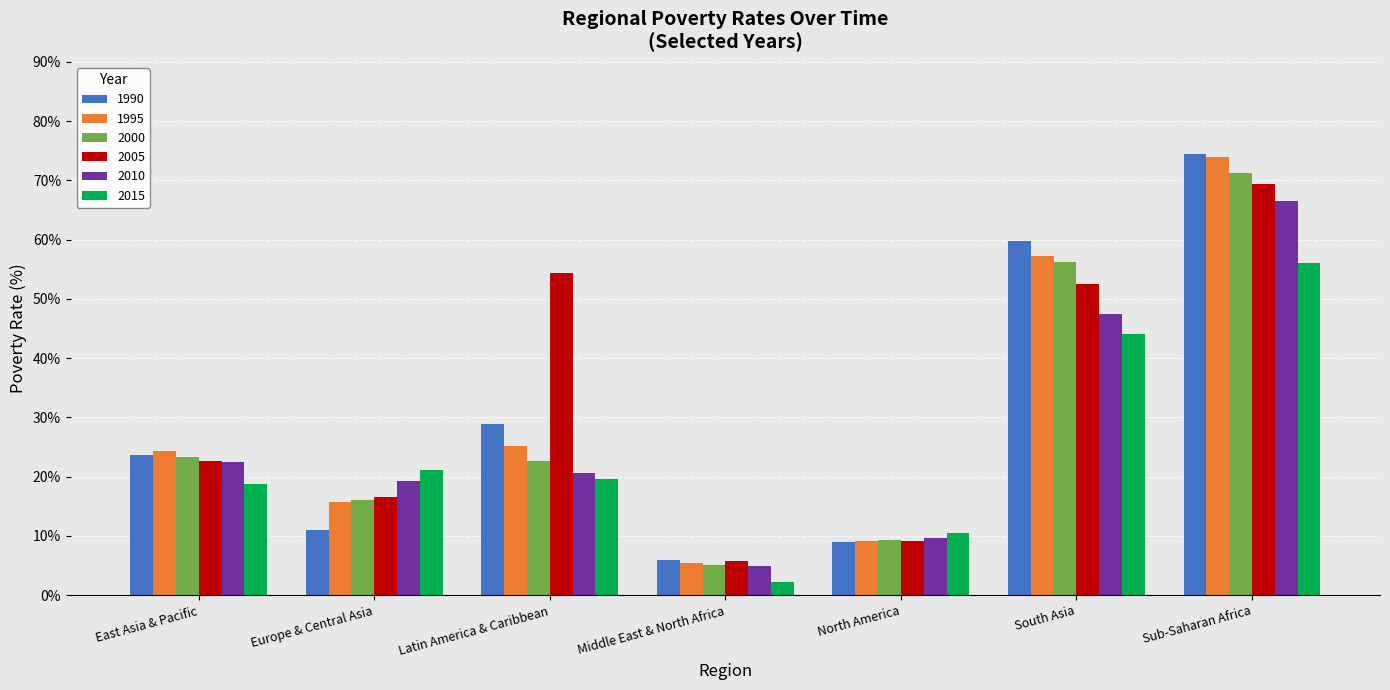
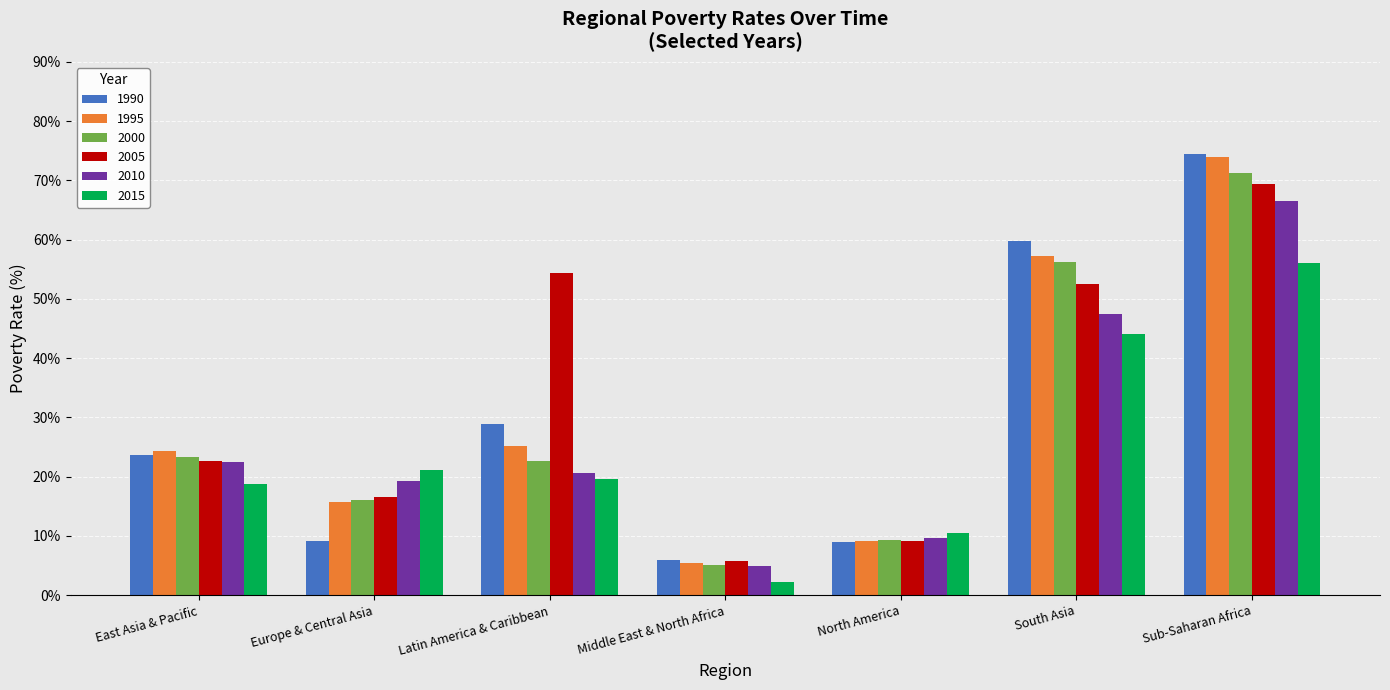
1990, Europe & Central Asia: 11% -> 9%
